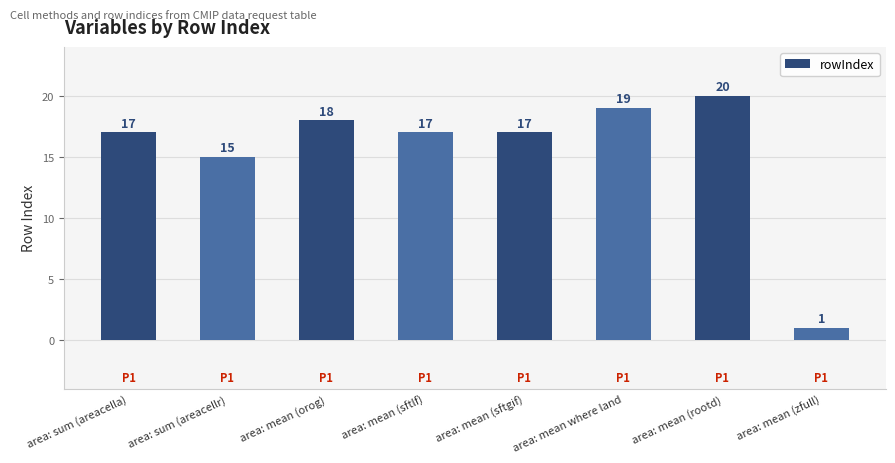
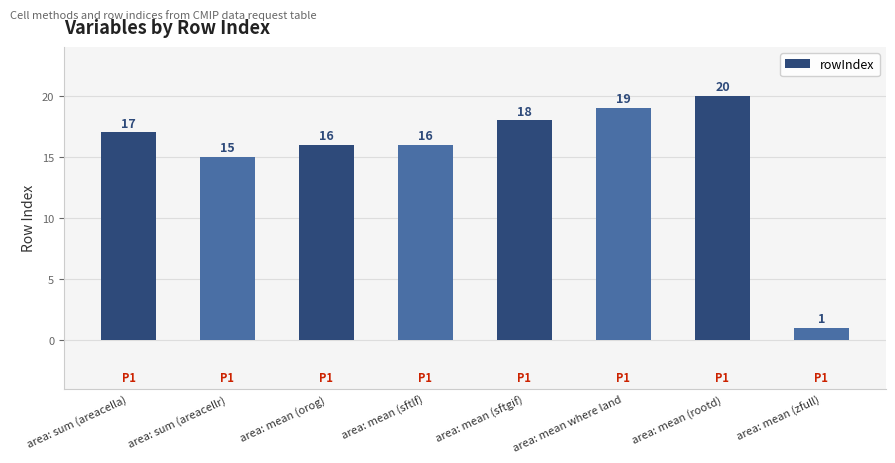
area: mean (orog): 18 -> 16
area: mean (sftlf): 17 -> 16
area: mean (sftgif): 17 -> 18
